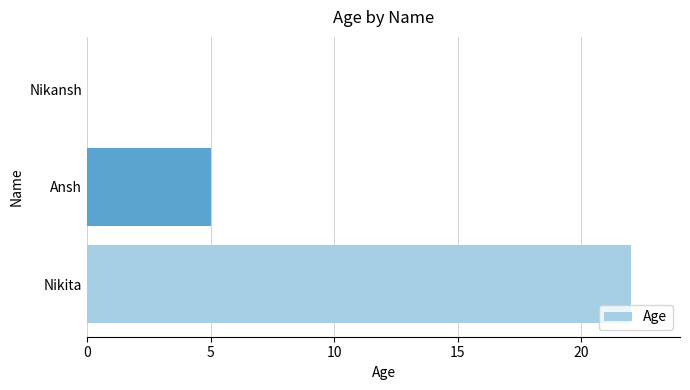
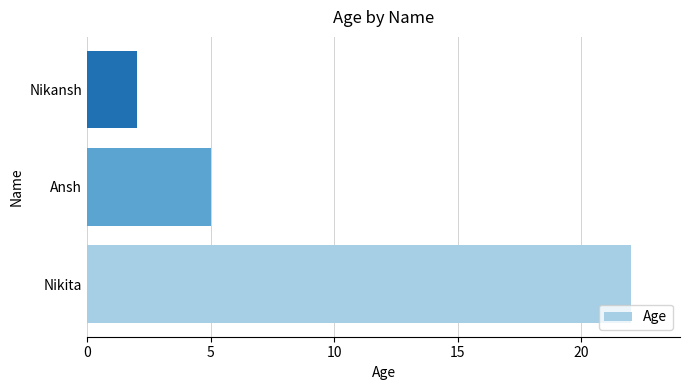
Nikansh: 0 -> 2
